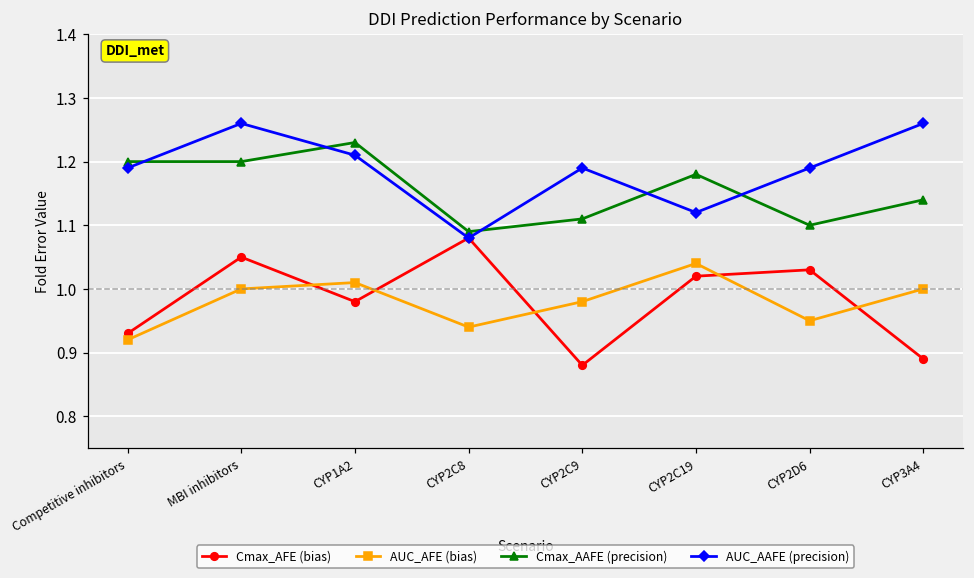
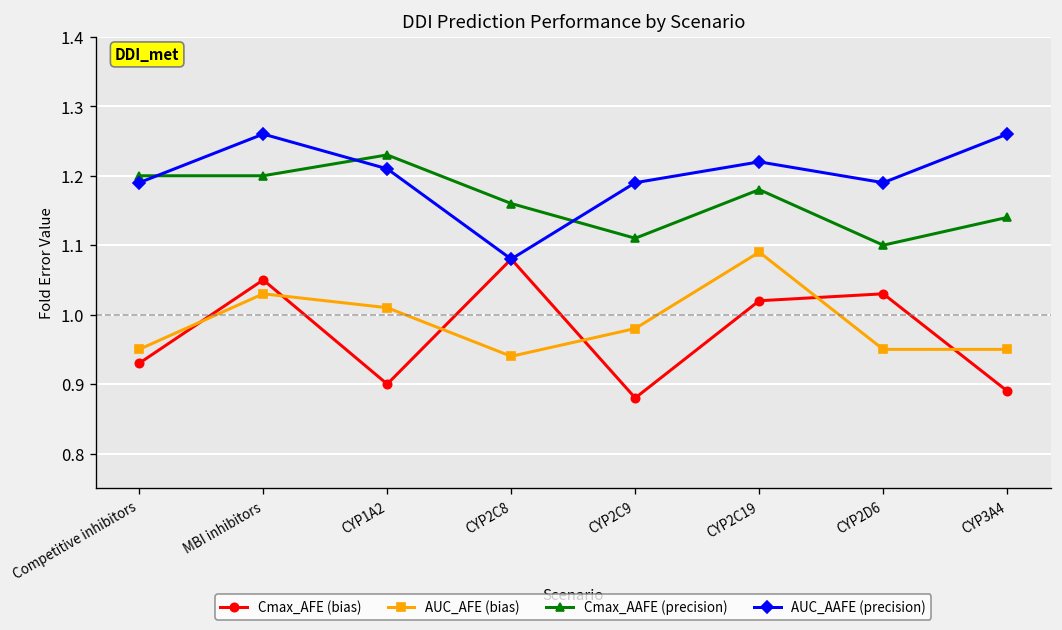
AUC_AFE (bias), Competitive inhibitors: 0.92 -> 0.95
AUC_AFE (bias), MBI inhibitors: 1.00 -> 1.03
Cmax_AFE (bias), CYP1A2: 0.98 -> 0.90
Cmax_AAFE (precision), CYP2C8: 1.09 -> 1.16
AUC_AFE (bias), CYP2C19: 1.04 -> 1.09
AUC_AAFE (precision), CYP2C19: 1.12 -> 1.22
AUC_AFE (bias), CYP3A4: 1.00 -> 0.95
